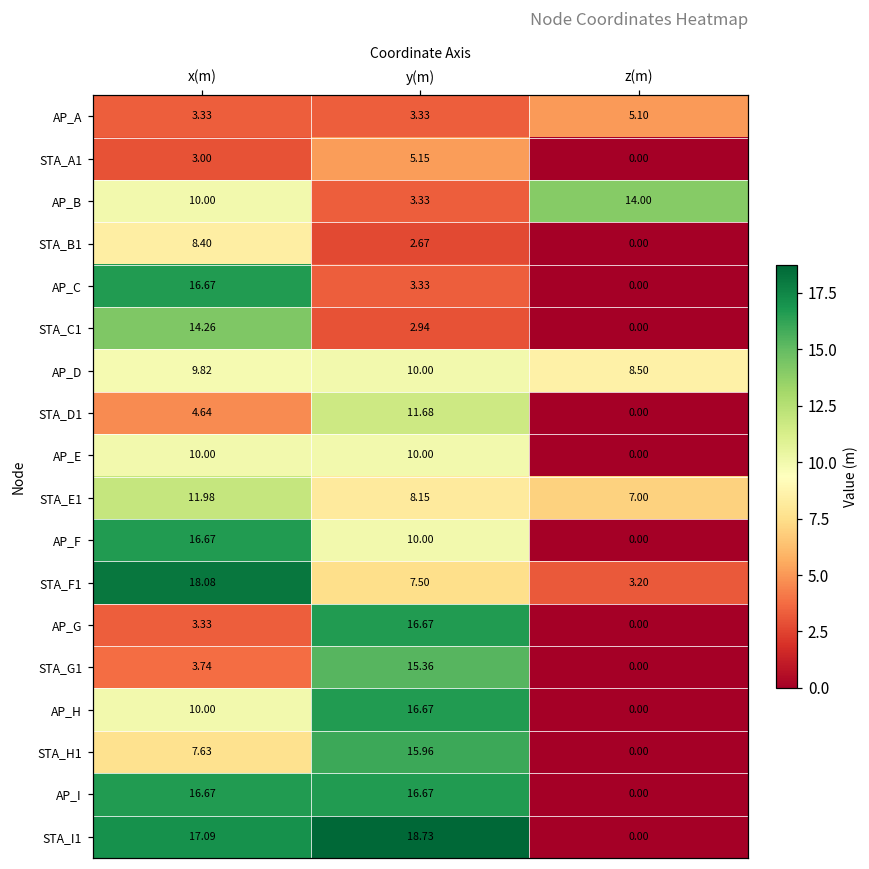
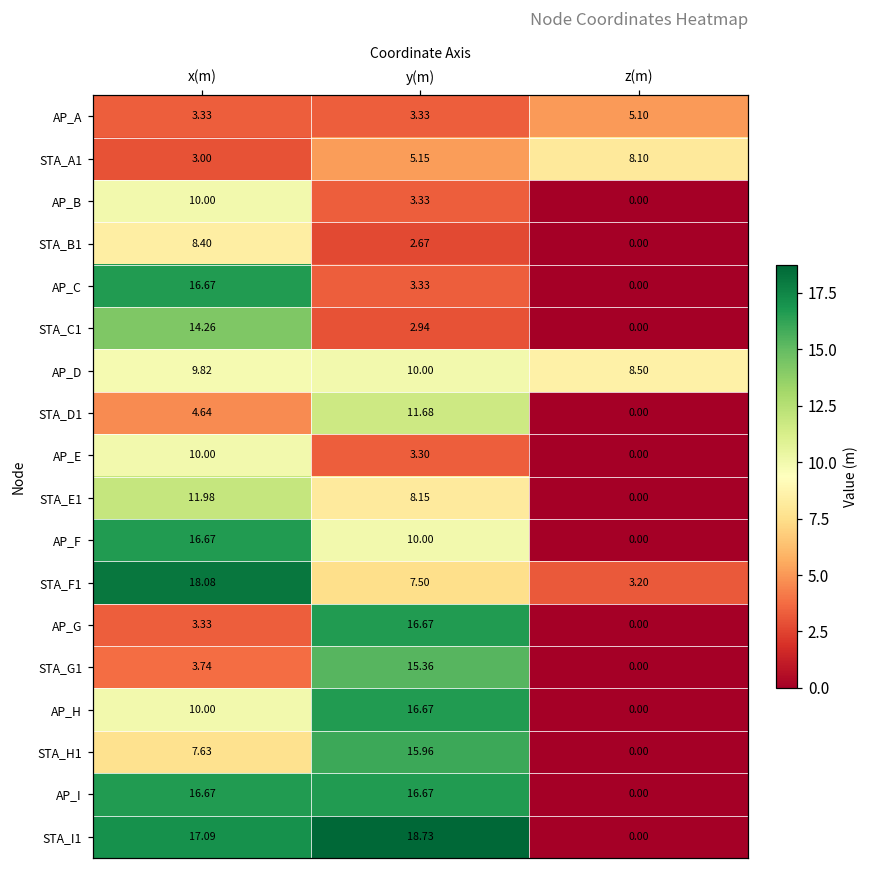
STA_A1, z(m): 0.00 -> 8.10
AP_B, z(m): 14.00 -> 0.00
AP_E, y(m): 10.00 -> 3.30
STA_E1, z(m): 7.00 -> 0.00
